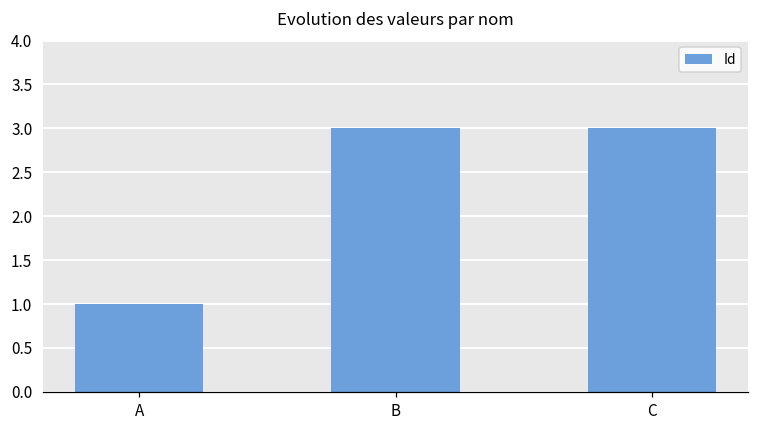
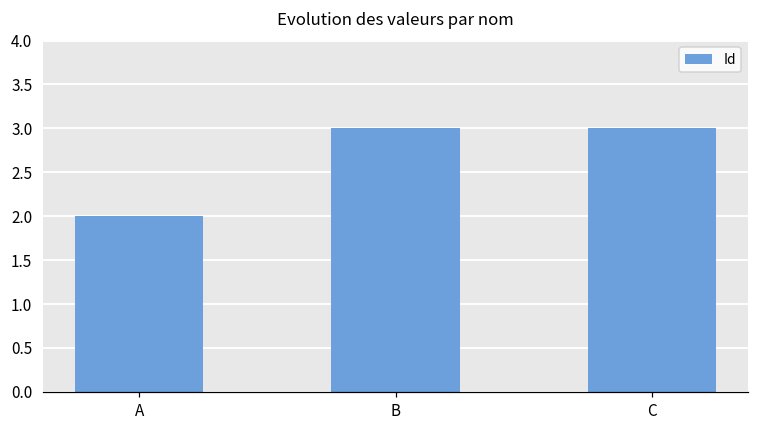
A: 1 -> 2
